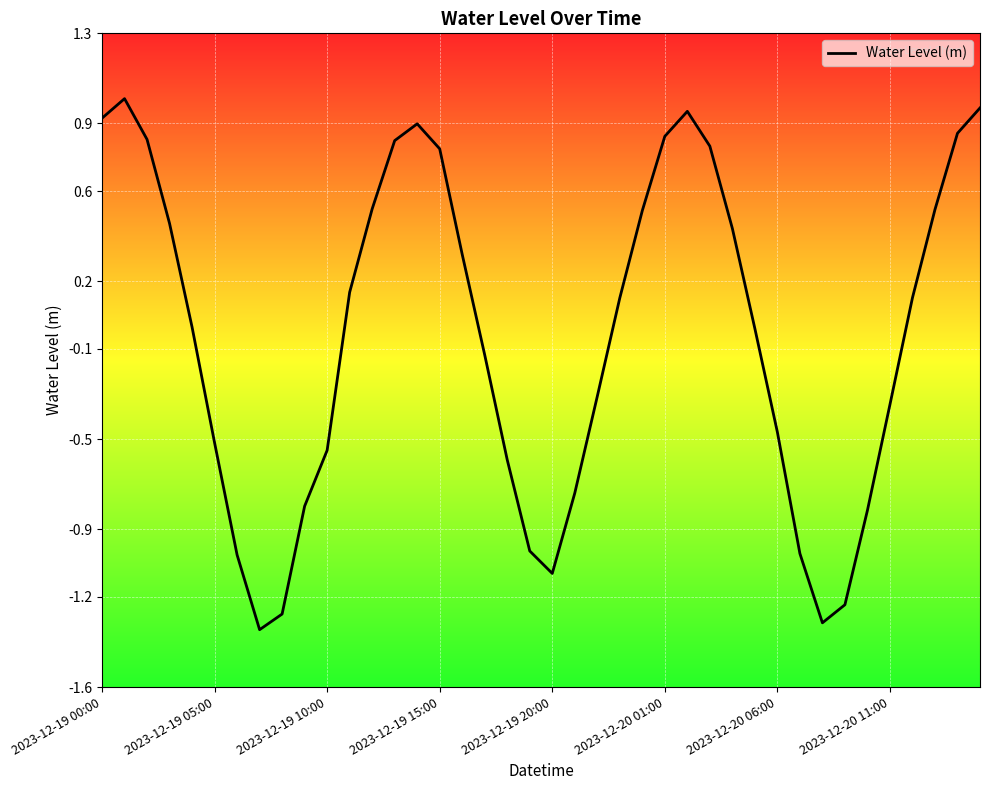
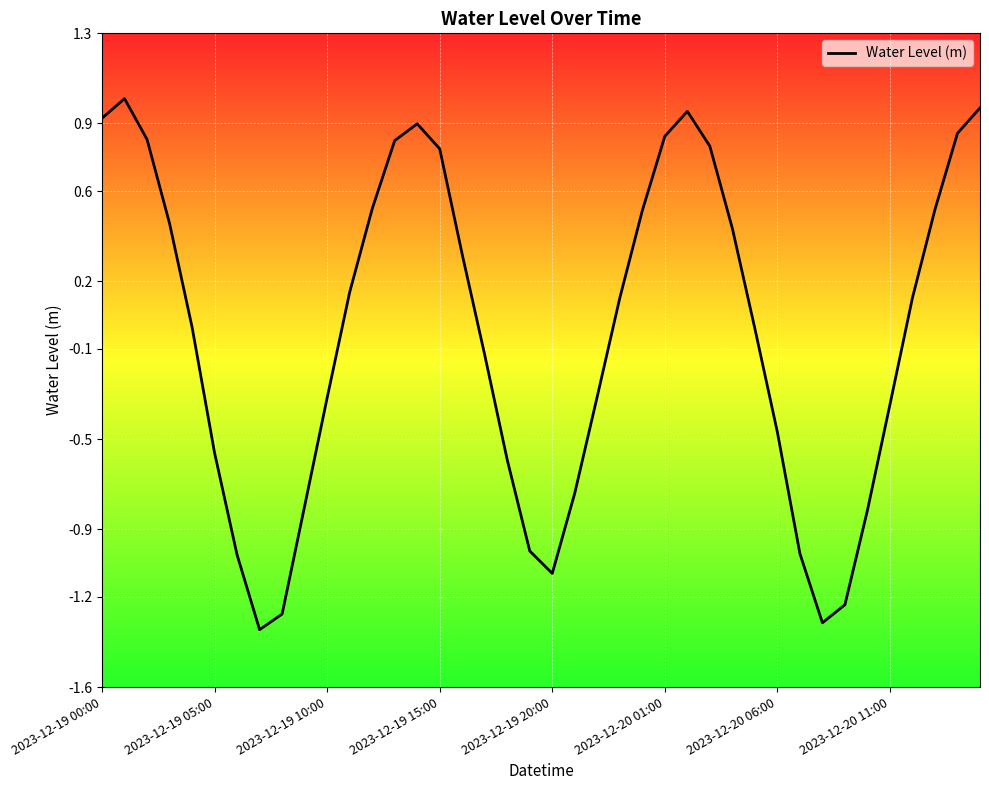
2023-12-19 05:00: -0.52 -> -0.56
2023-12-19 10:00: -0.55 -> -0.32
